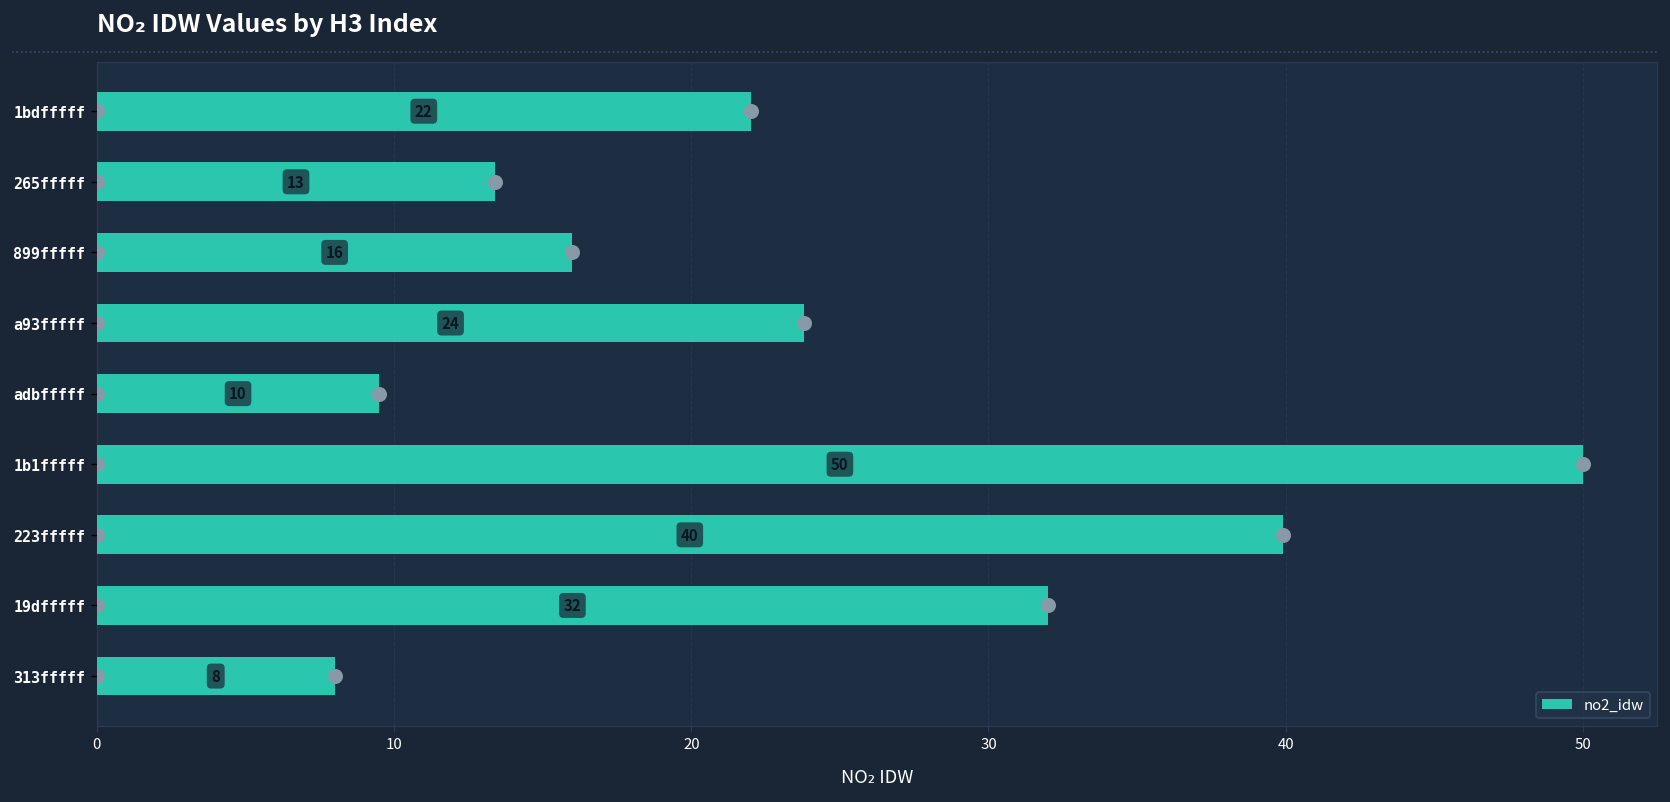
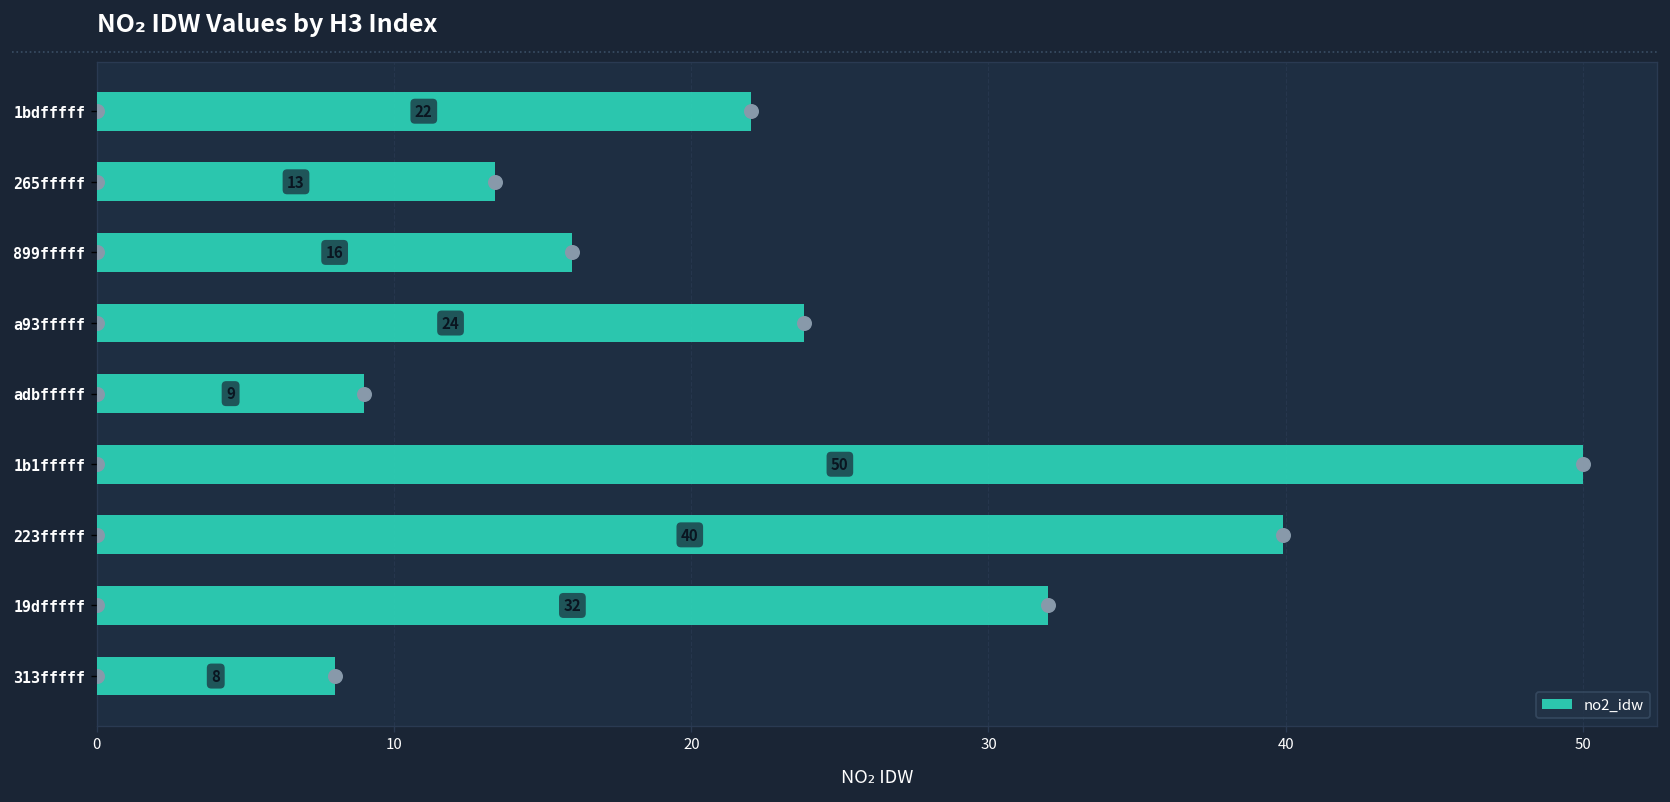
no2_idw, adbfffff: 10 -> 9
